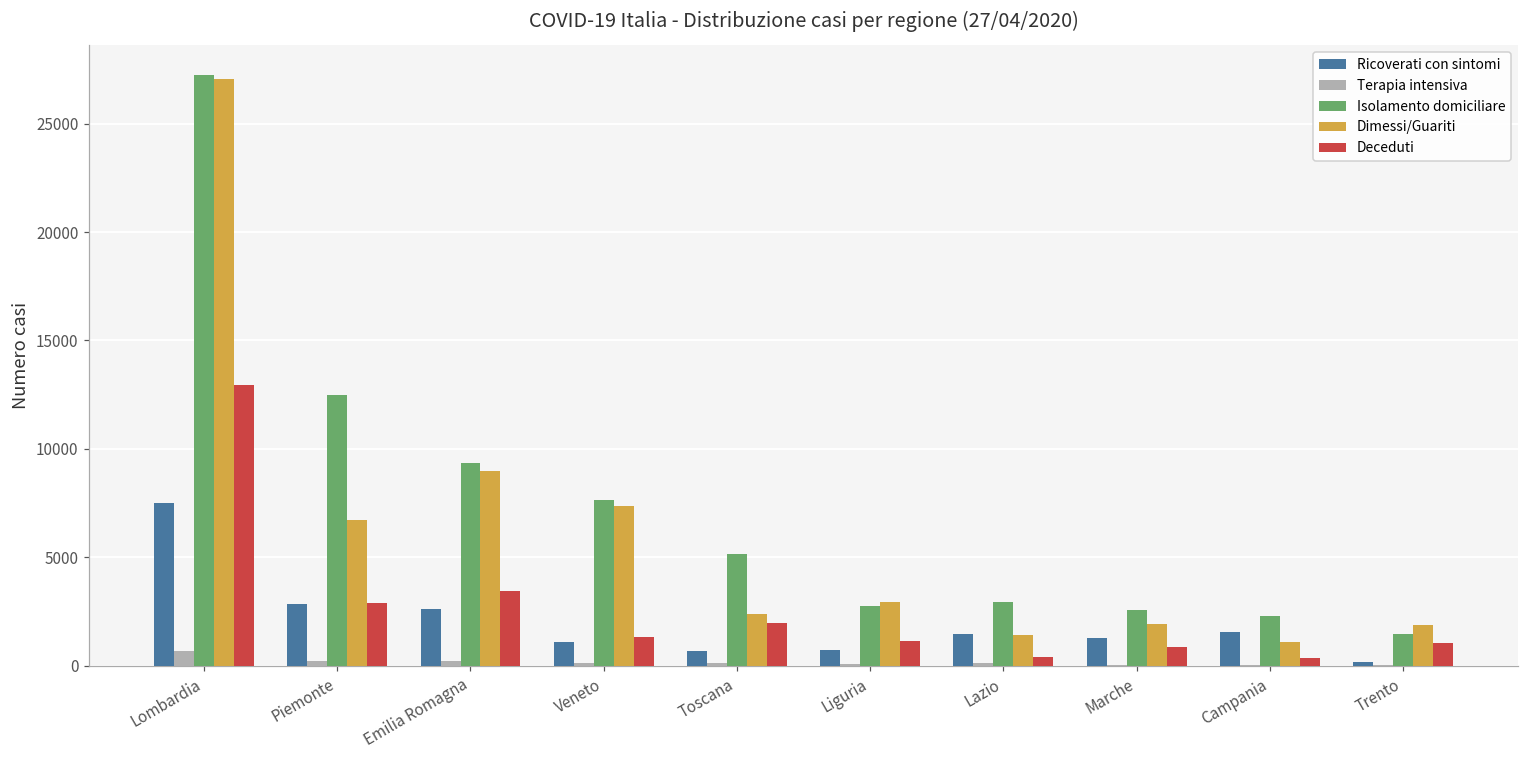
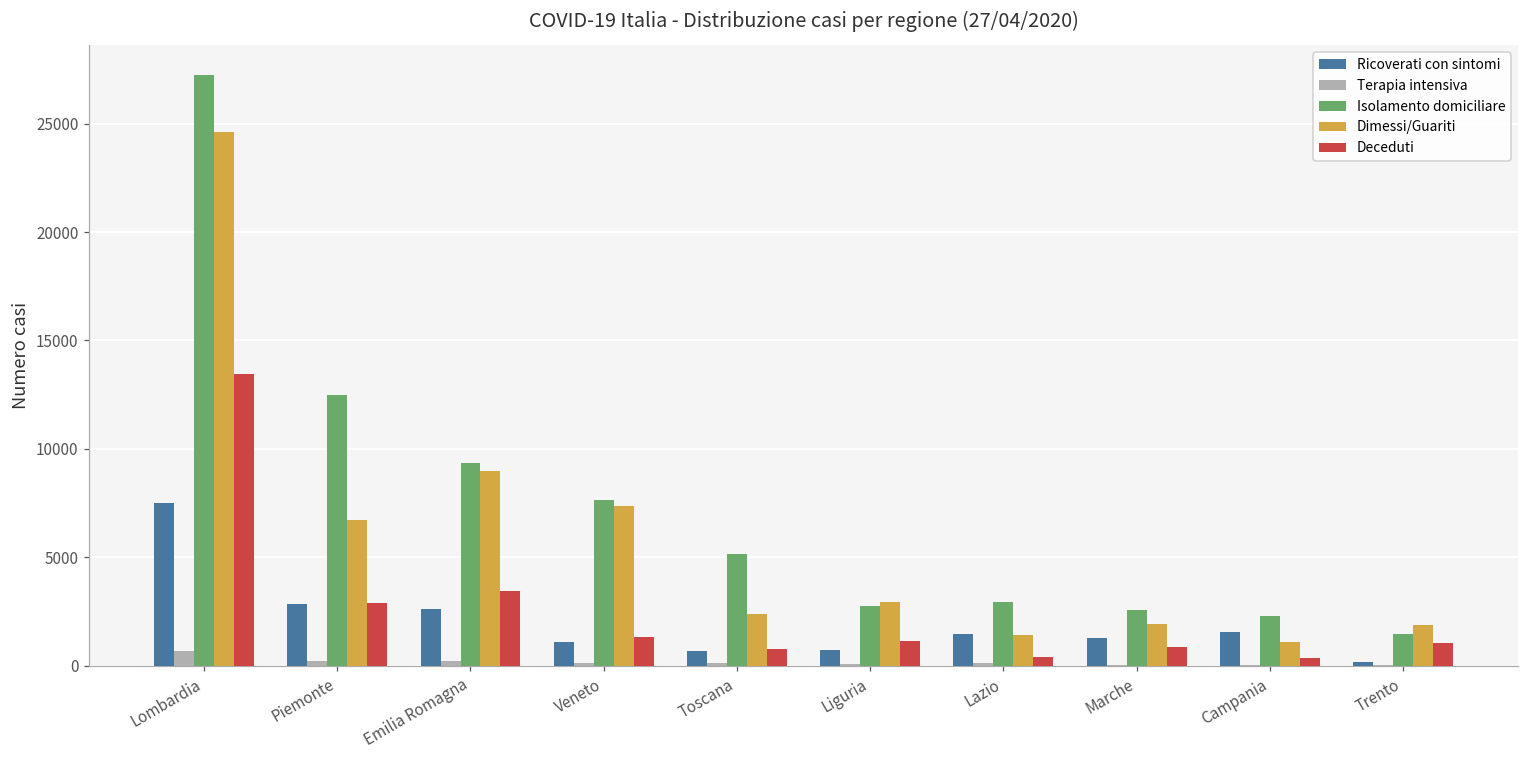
Dimessi/Guariti, Lombardia: 27000 -> 24600
Deceduti, Lombardia: 13000 -> 13400
Deceduti, Toscana: 2000 -> 800
